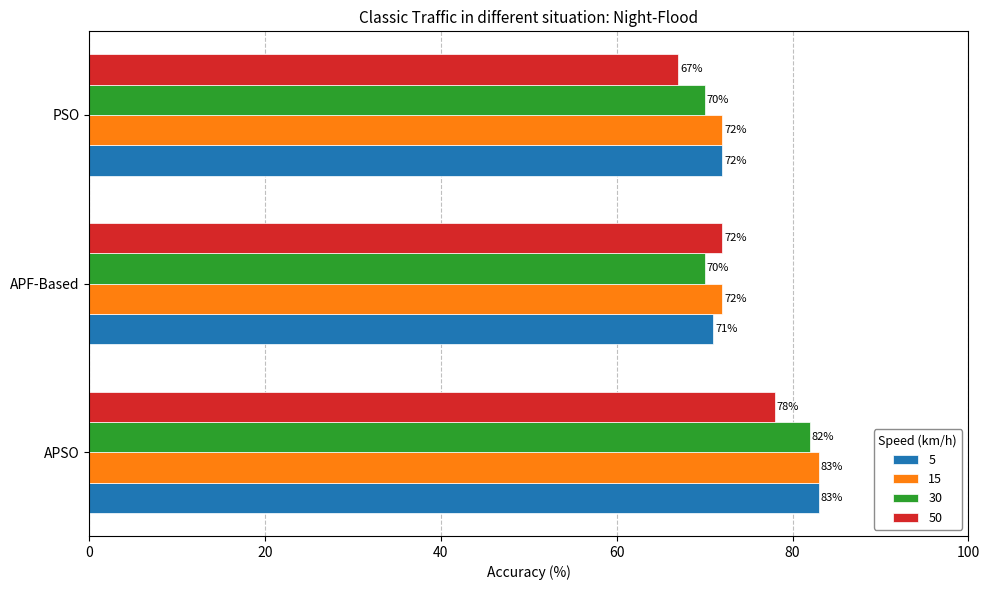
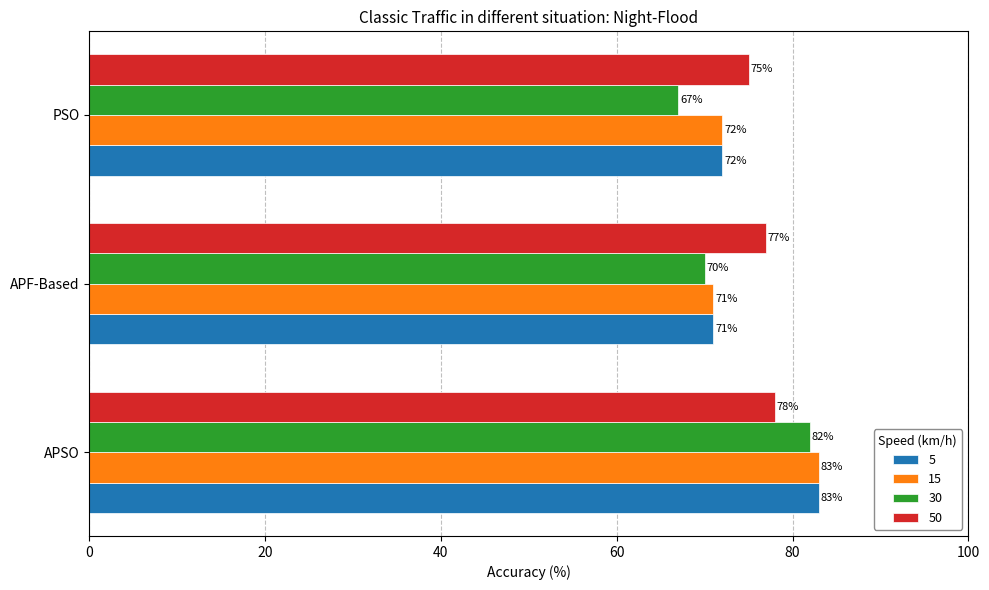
50, PSO: 67% -> 75%
30, PSO: 70% -> 67%
50, APF-Based: 72% -> 77%
15, APF-Based: 72% -> 71%
